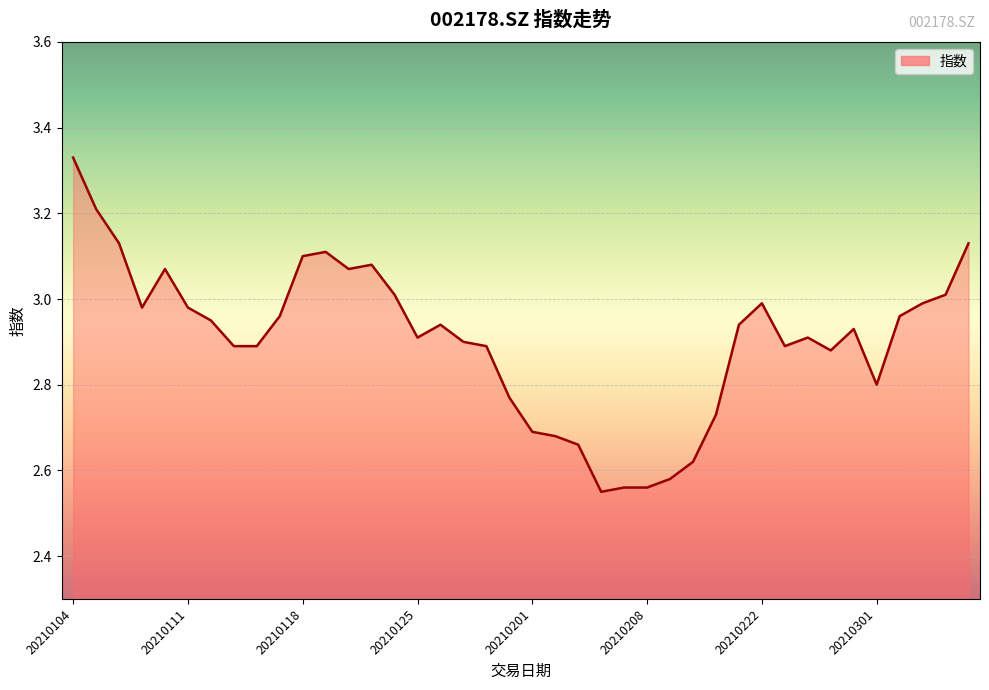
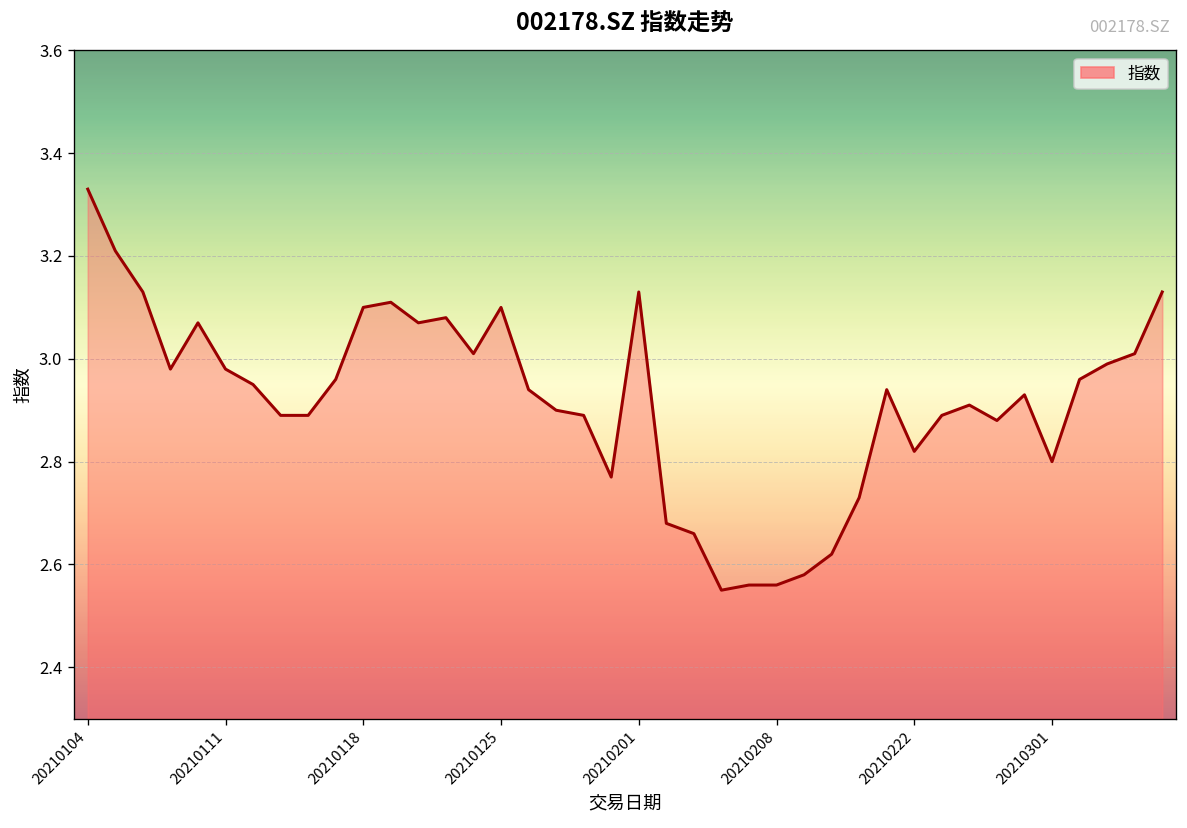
20210125: 2.91 -> 3.10
20210201: 2.69 -> 3.13
20210222: 2.99 -> 2.82
